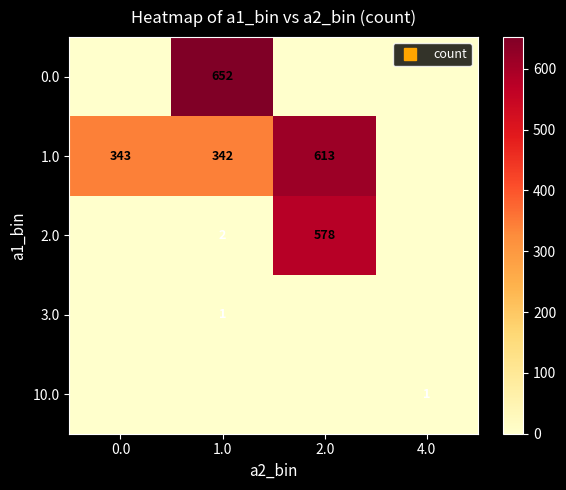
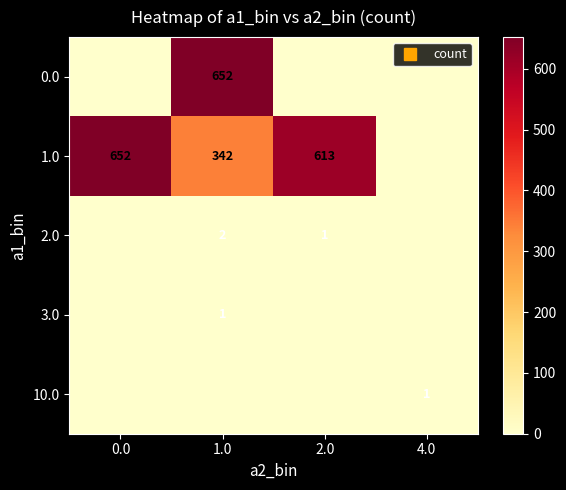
1.0, 0.0: 343 -> 652
2.0, 2.0: 578 -> 1
